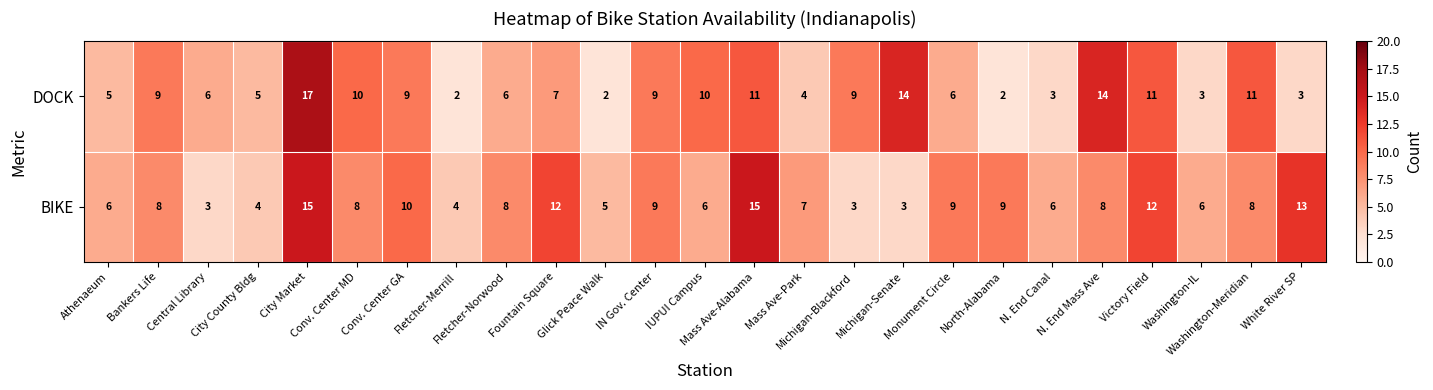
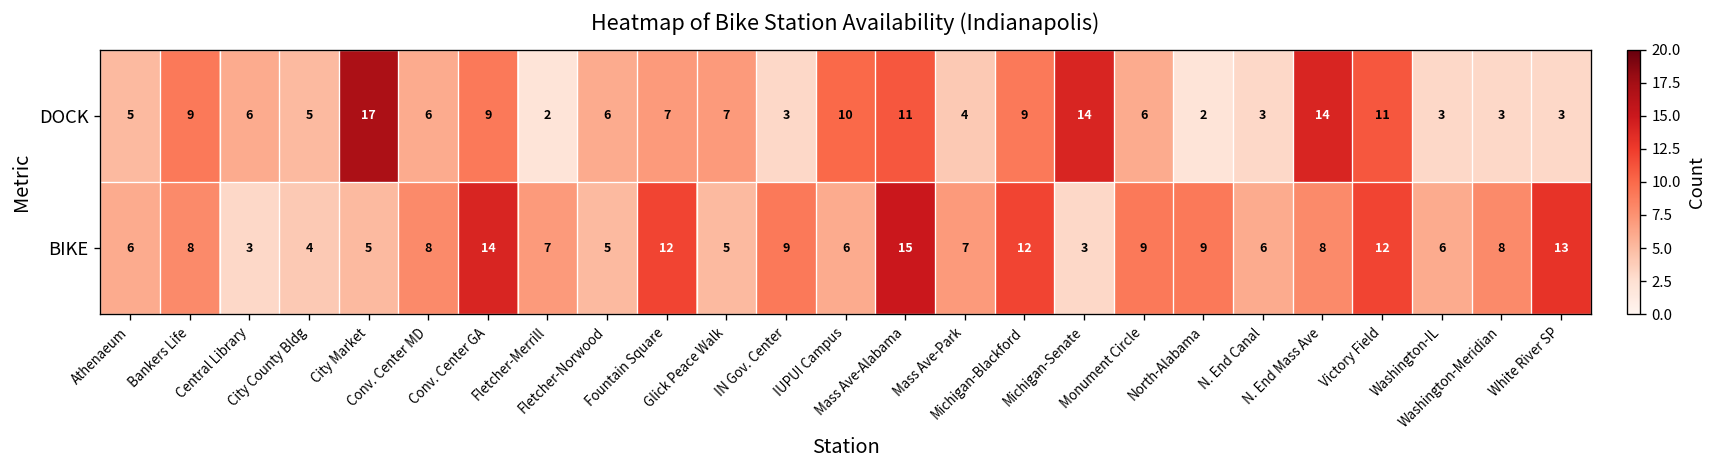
DOCK, Conv. Center MD: 10 -> 6
DOCK, Glick Peace Walk: 2 -> 7
DOCK, IN Gov. Center: 9 -> 3
DOCK, Washington-Meridian: 11 -> 3
BIKE, City Market: 15 -> 5
BIKE, Conv. Center GA: 10 -> 14
BIKE, Fletcher-Merrill: 4 -> 7
BIKE, Fletcher-Norwood: 8 -> 5
BIKE, Michigan-Blackford: 3 -> 12
